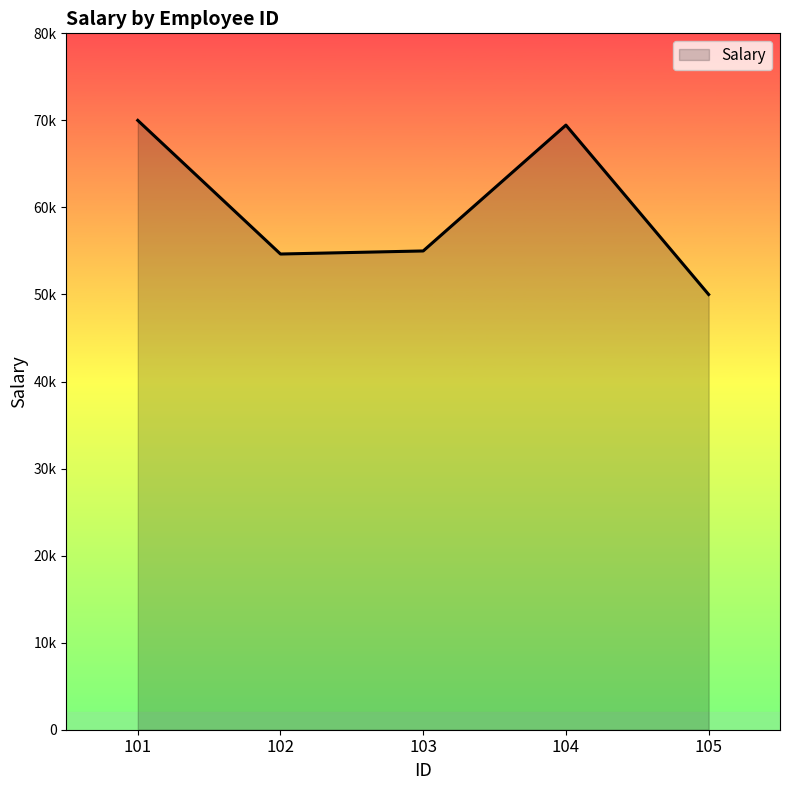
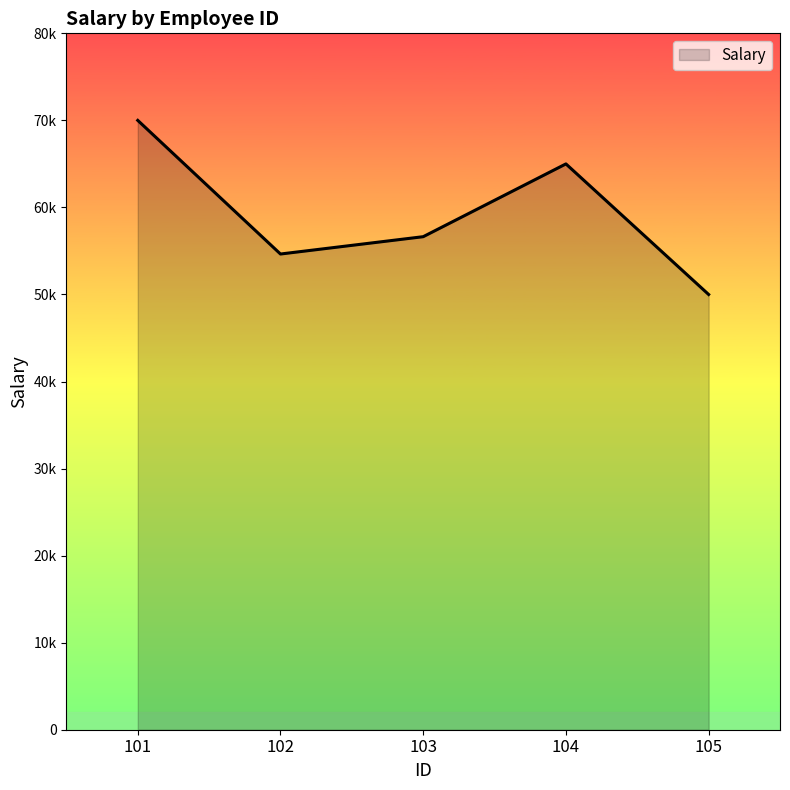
103: 55000 -> 57000
104: 69000 -> 65000
